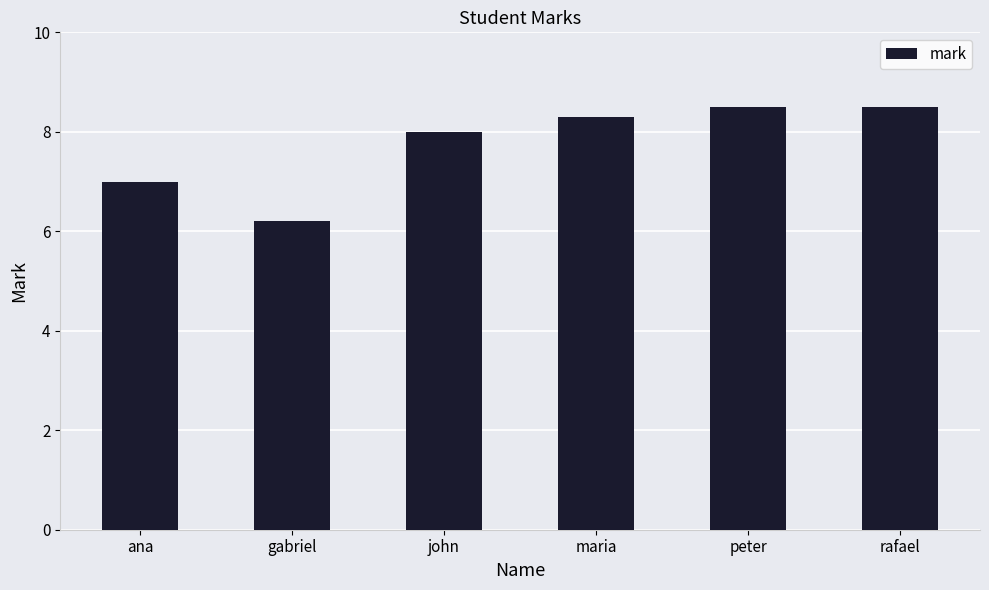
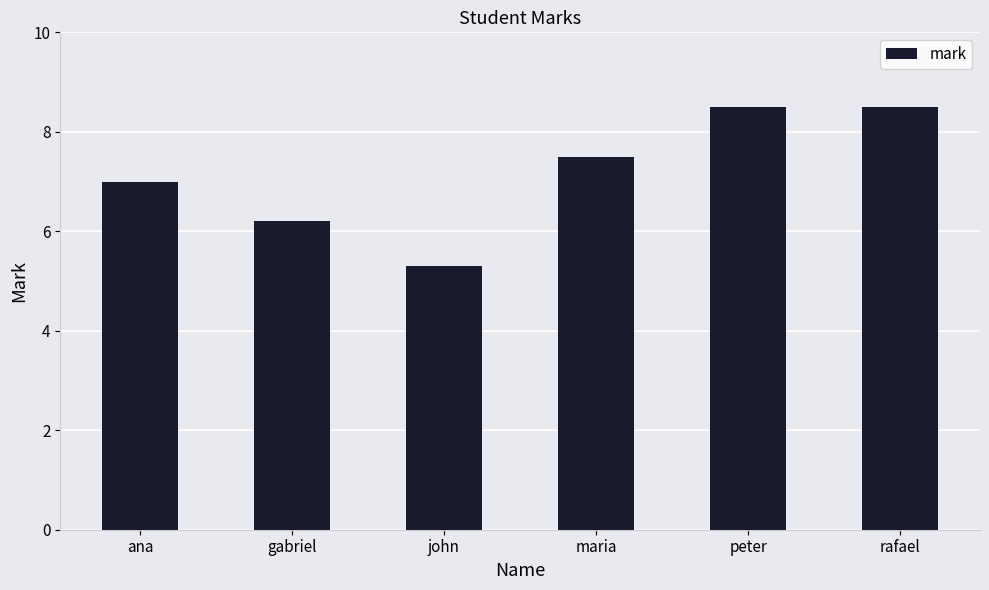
john: 8.0 -> 5.3
maria: 8.3 -> 7.5
